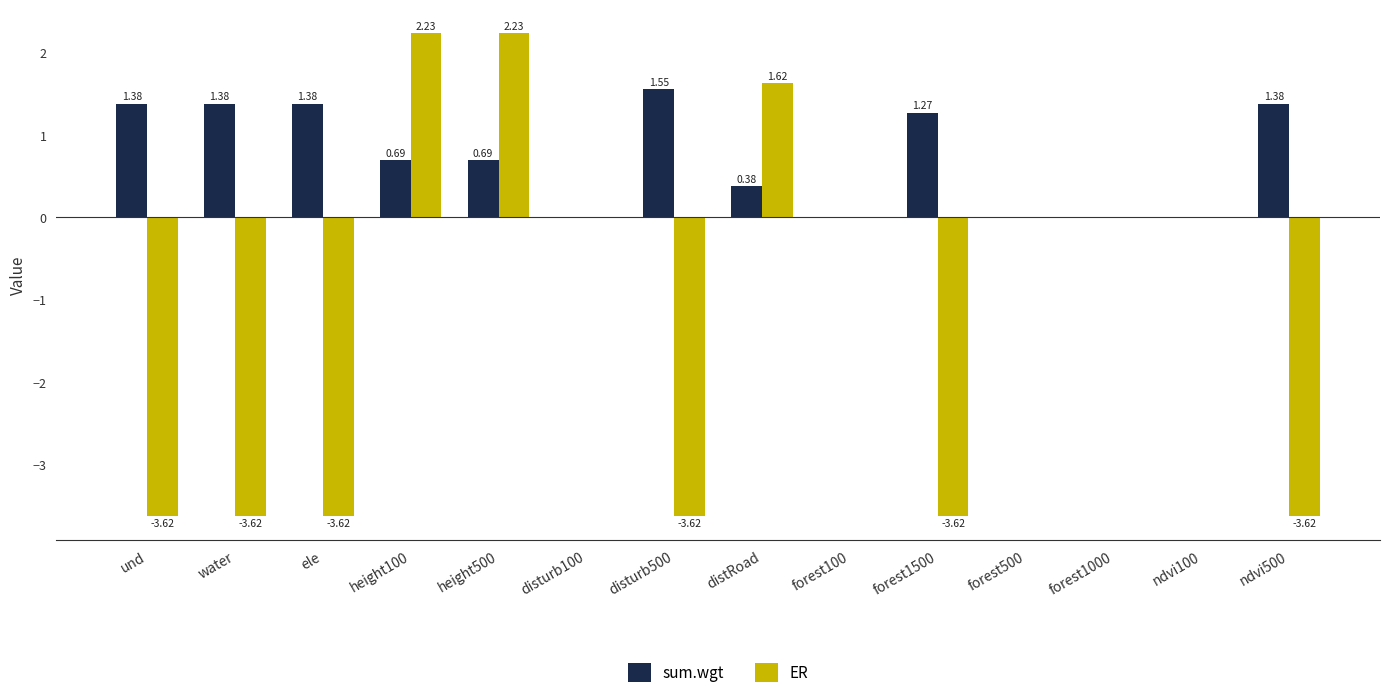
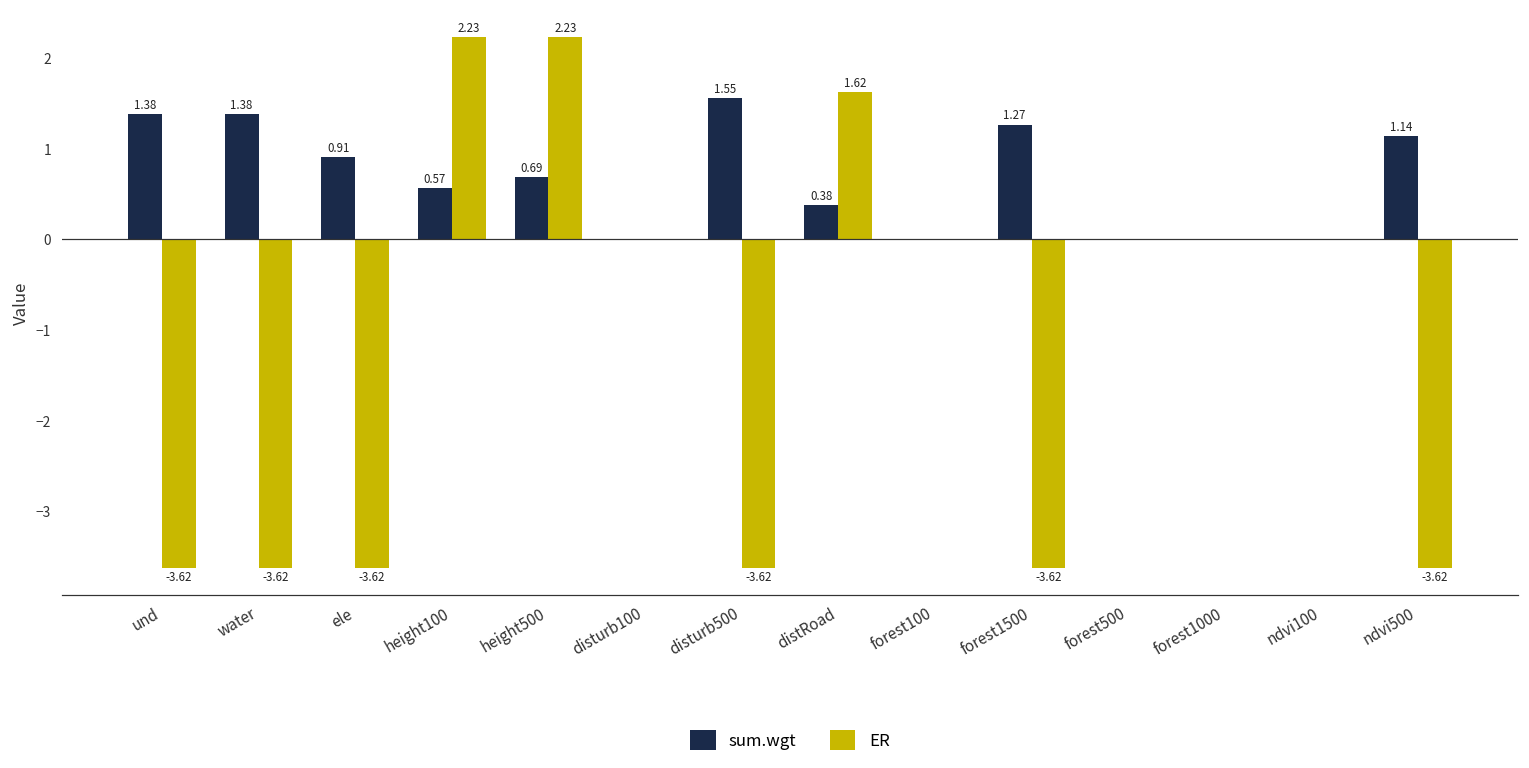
sum.wgt, ele: 1.38 -> 0.91
sum.wgt, height100: 0.69 -> 0.57
sum.wgt, ndvi500: 1.38 -> 1.14
